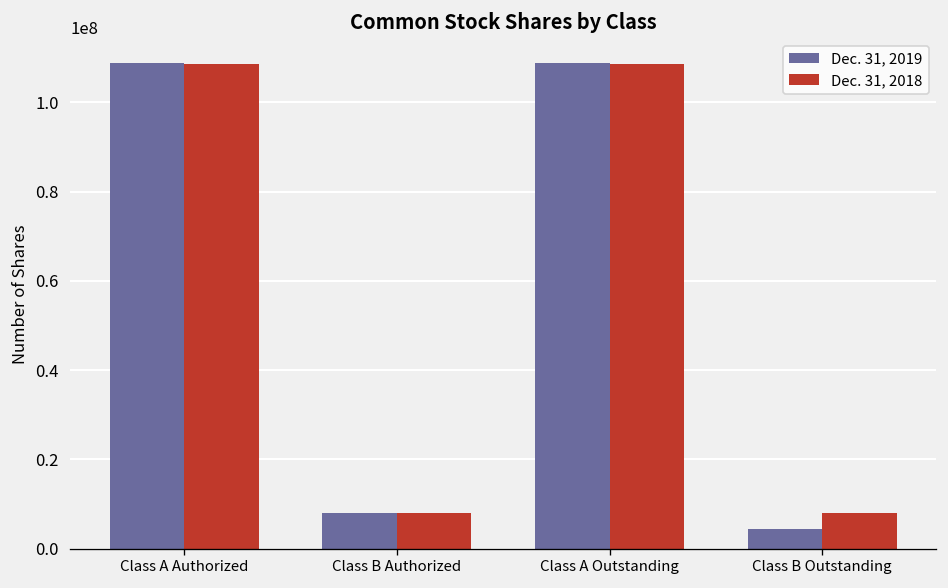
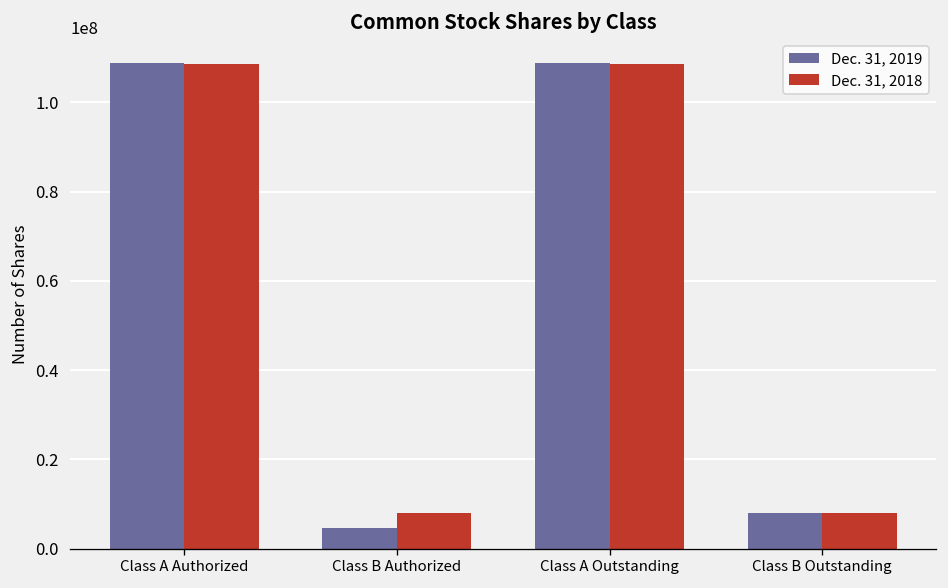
Dec. 31, 2019, Class B Authorized: 8000000 -> 5000000
Dec. 31, 2019, Class B Outstanding: 4000000 -> 8000000
